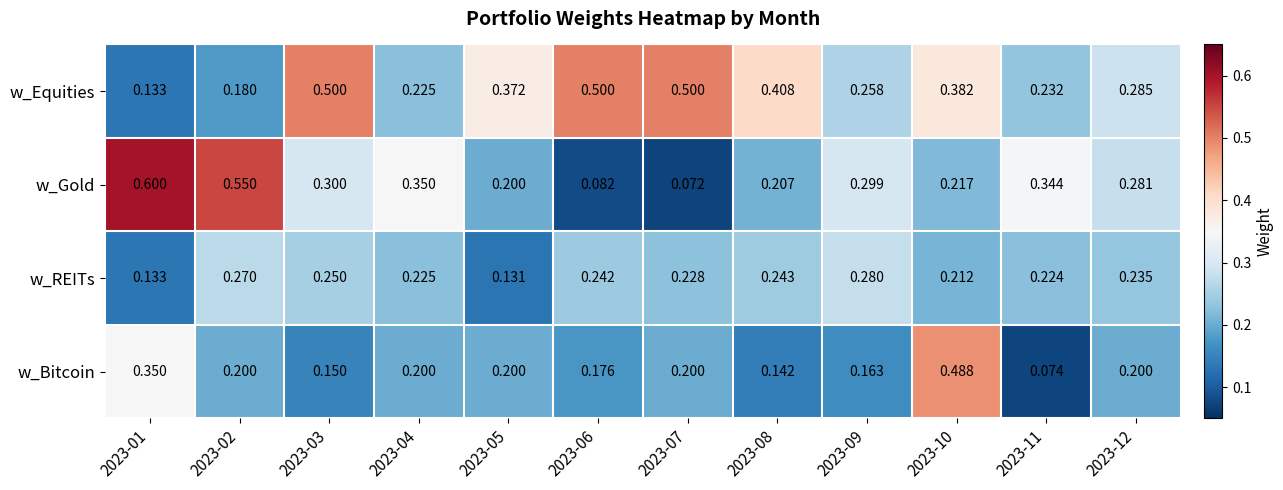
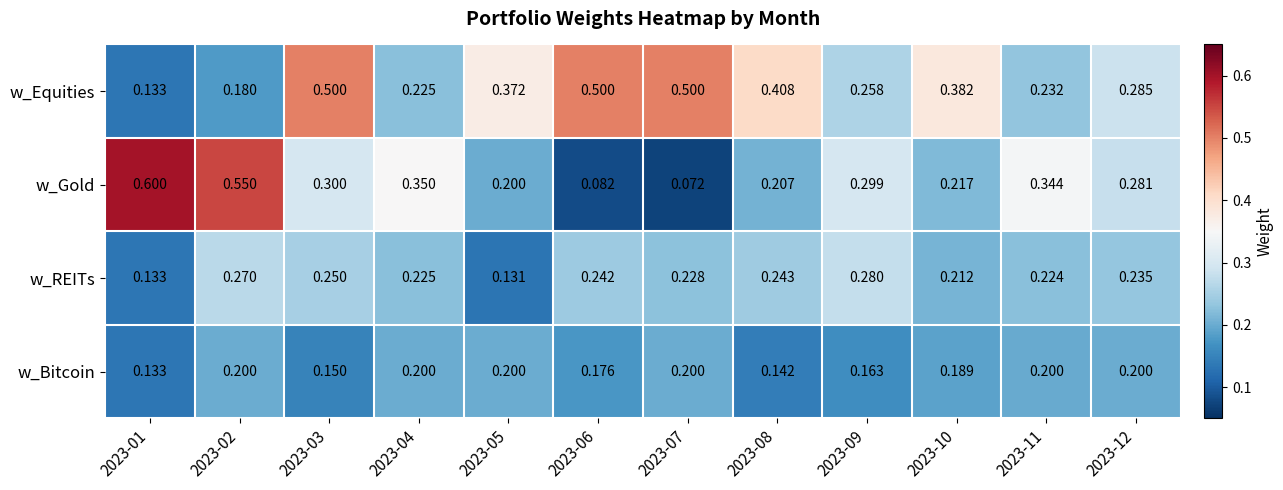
w_Bitcoin, 2023-01: 0.350 -> 0.133
w_Bitcoin, 2023-10: 0.488 -> 0.189
w_Bitcoin, 2023-11: 0.074 -> 0.200
